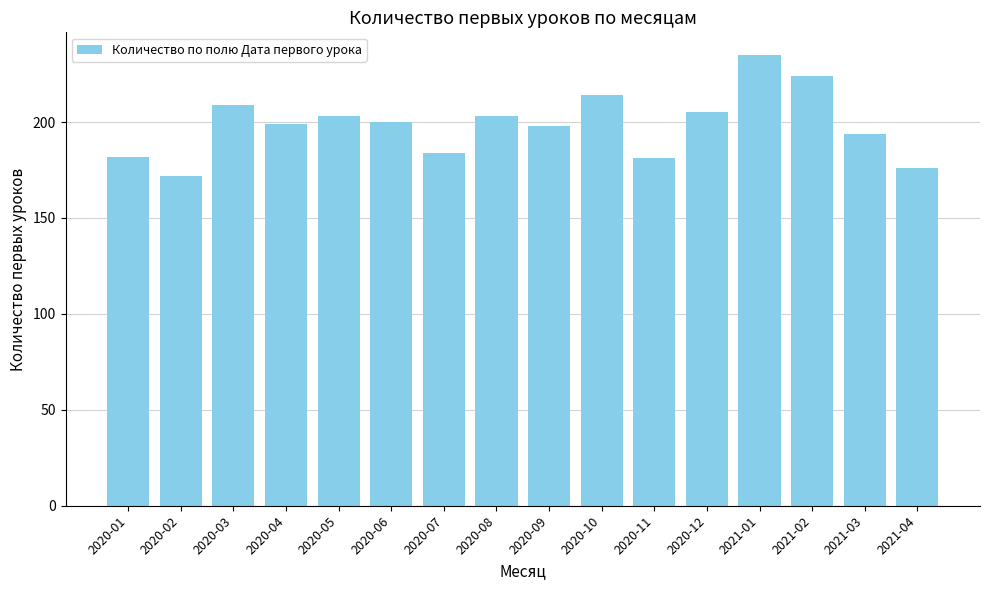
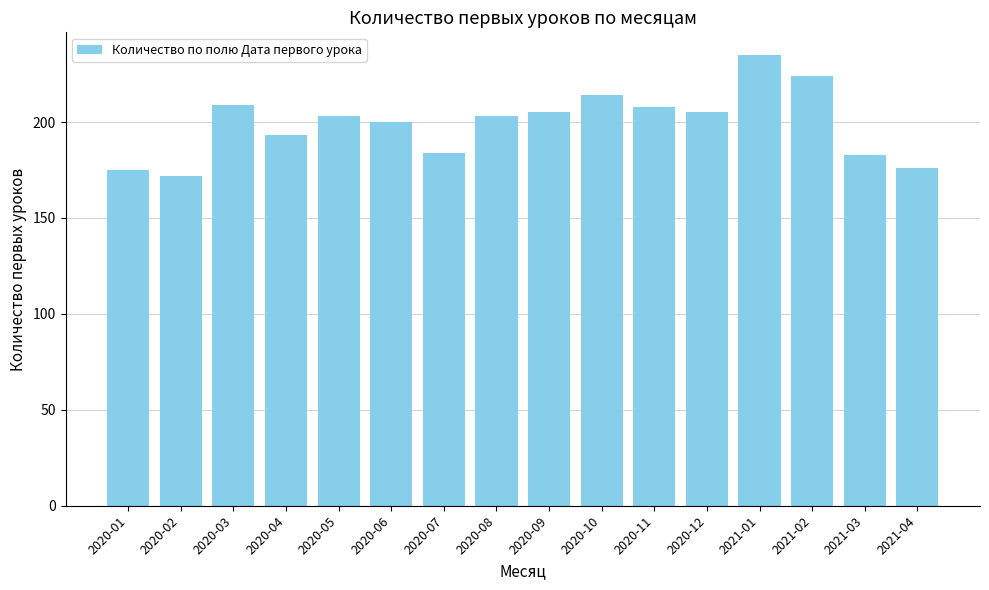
2020-01: 182 -> 175
2020-04: 199 -> 193
2020-09: 198 -> 205
2020-11: 181 -> 208
2021-03: 194 -> 183
